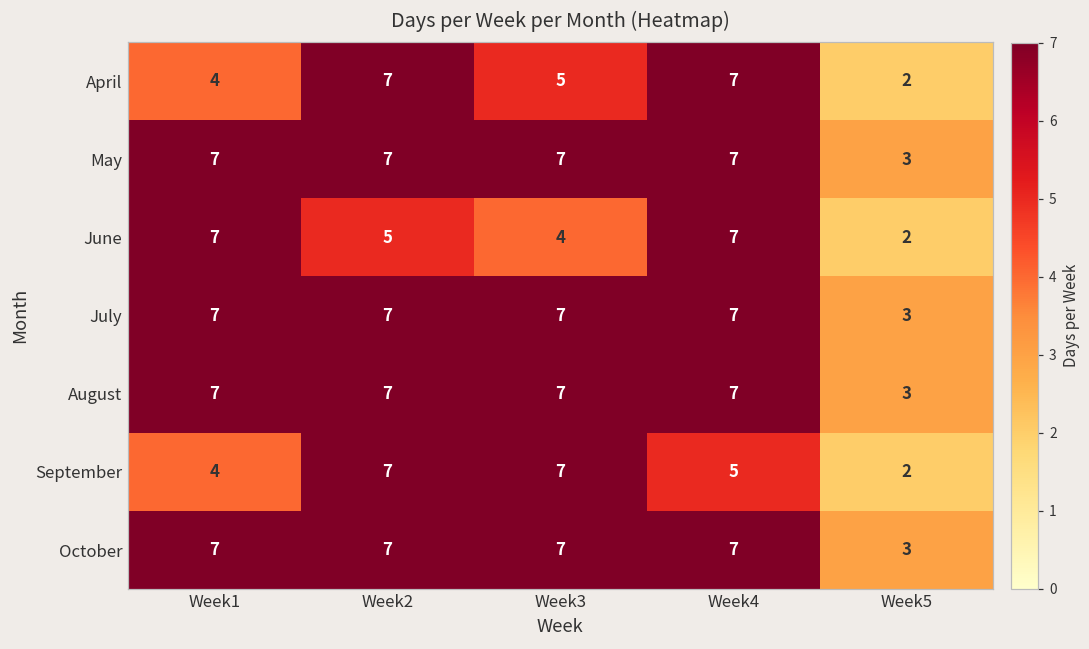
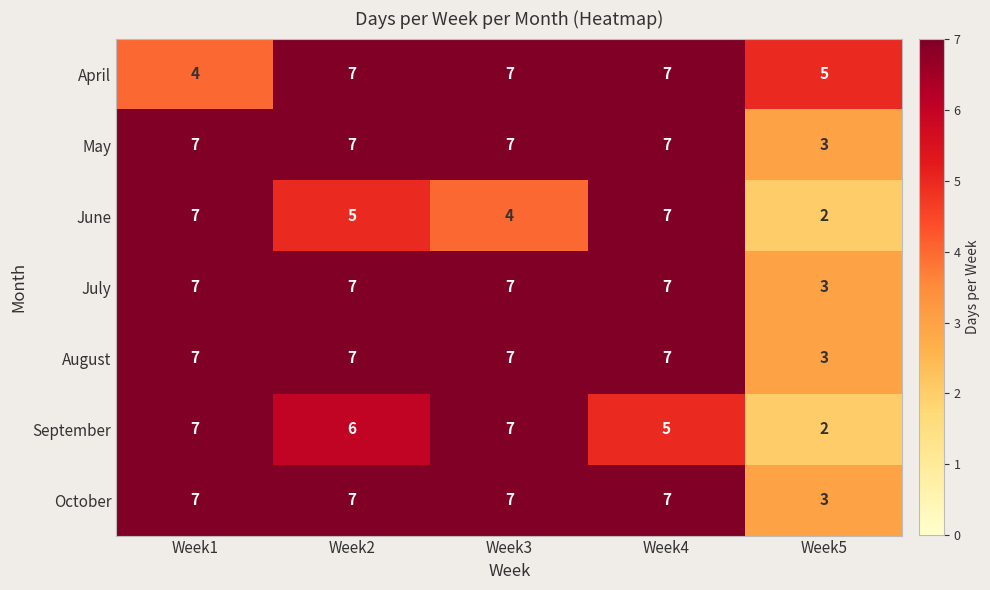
April, Week3: 5 -> 7
April, Week5: 2 -> 5
September, Week1: 4 -> 7
September, Week2: 7 -> 6
